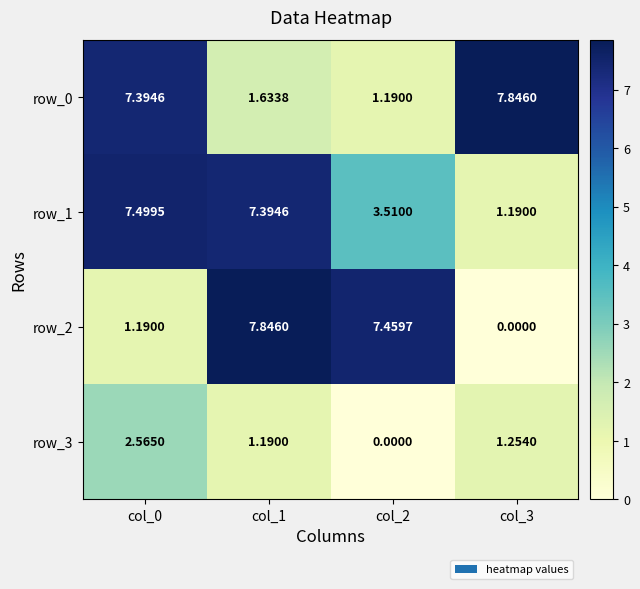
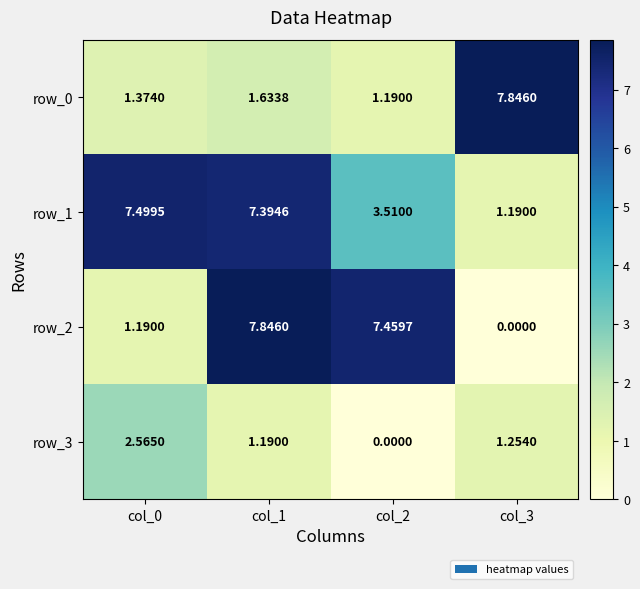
row_0, col_0: 7.3946 -> 1.3740
